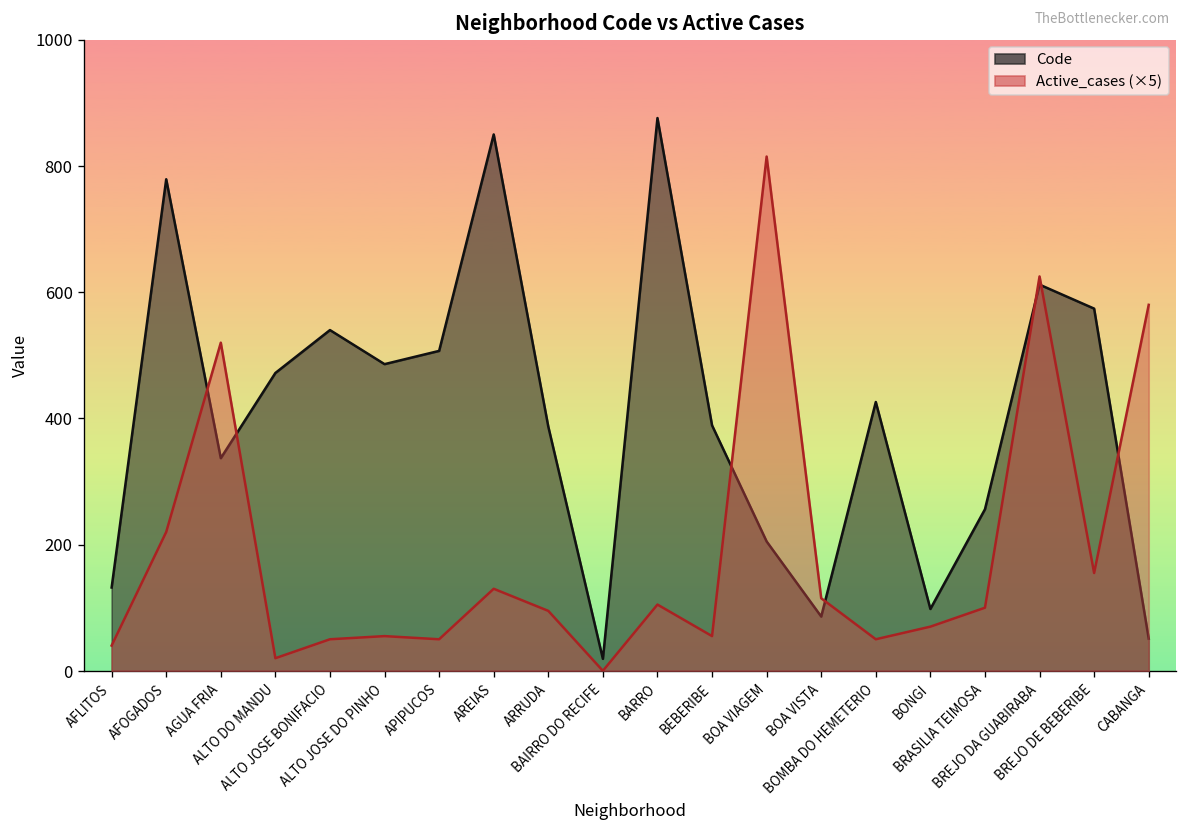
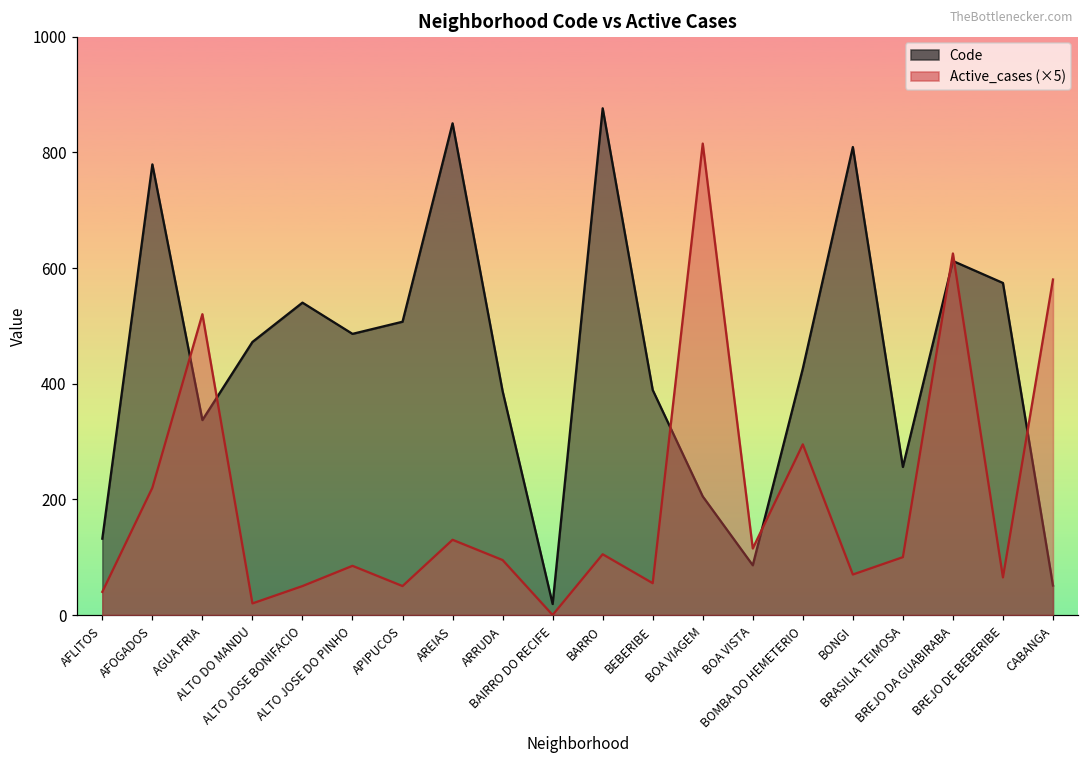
Active_cases (×5), ALTO JOSE DO PINHO: 60 -> 90
Active_cases (×5), BOMBA DO HEMETERIO: 50 -> 300
Code, BONGI: 100 -> 810
Active_cases (×5), BREJO DE BEBERIBE: 160 -> 70
